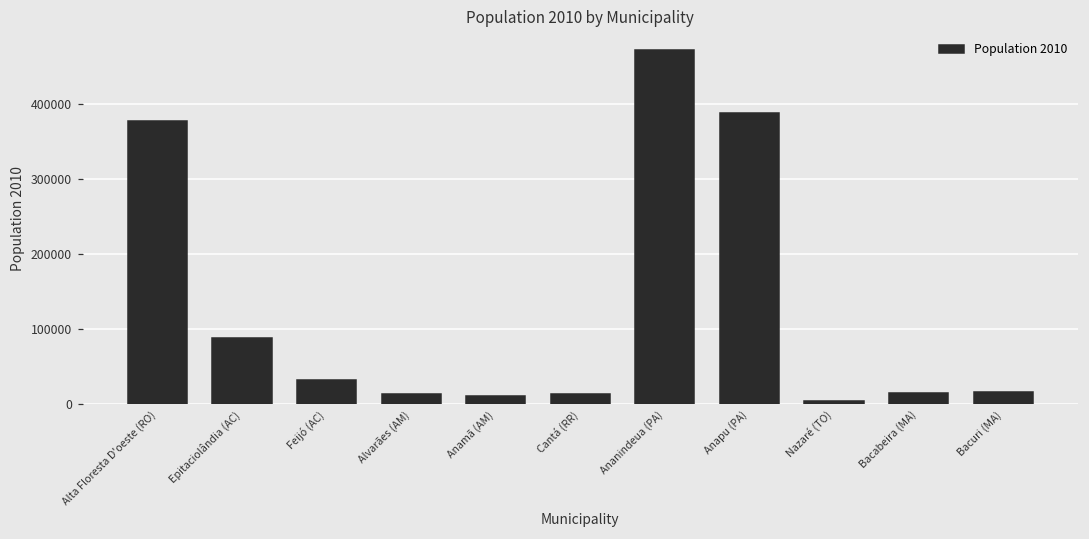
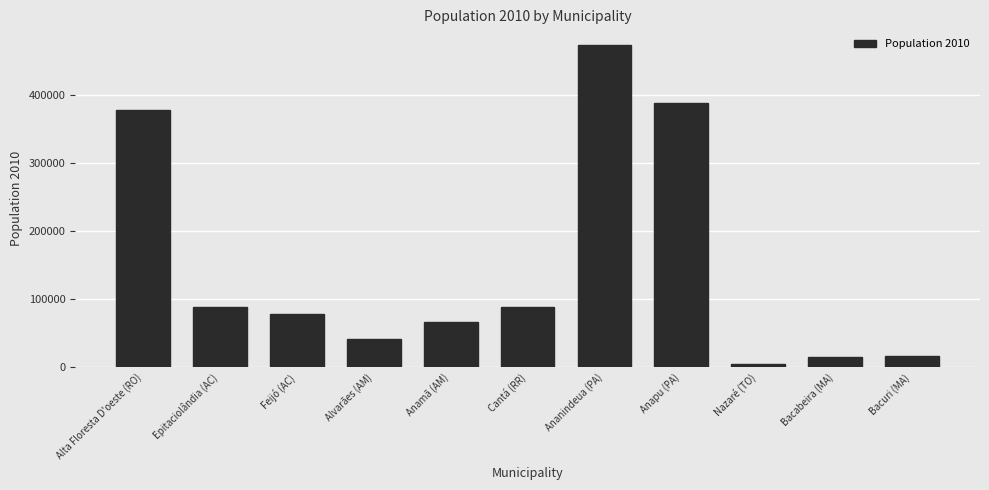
Feijó (AC): 30000 -> 80000
Alvarães (AM): 10000 -> 40000
Anamã (AM): 10000 -> 70000
Cantá (RR): 10000 -> 90000
